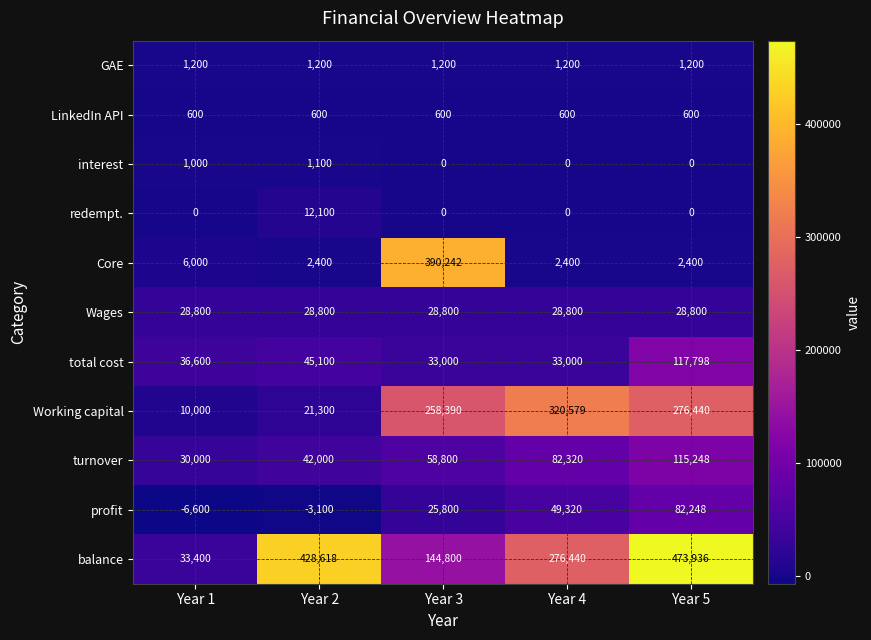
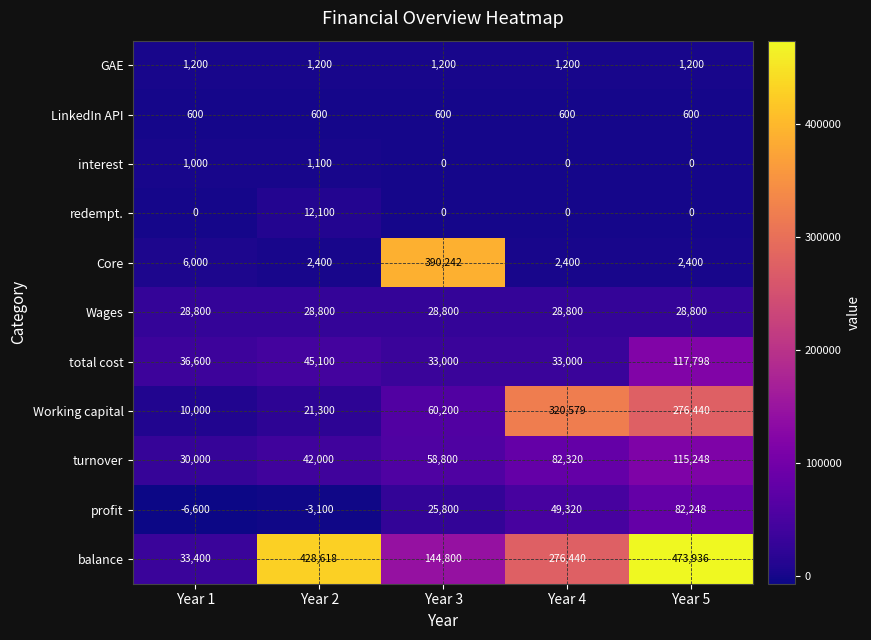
Working capital, Year 3: 258,390 -> 60,200
